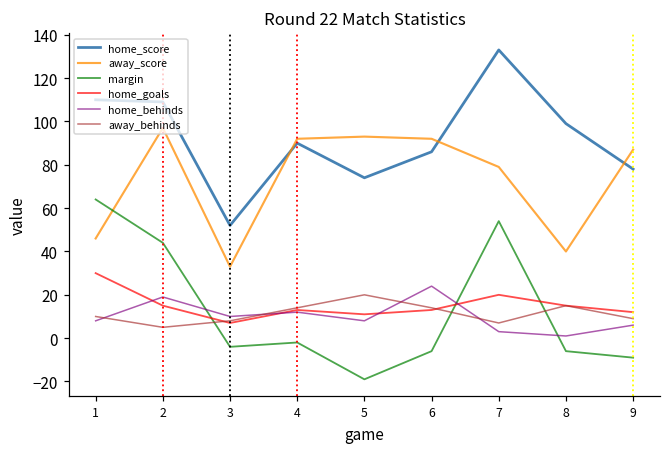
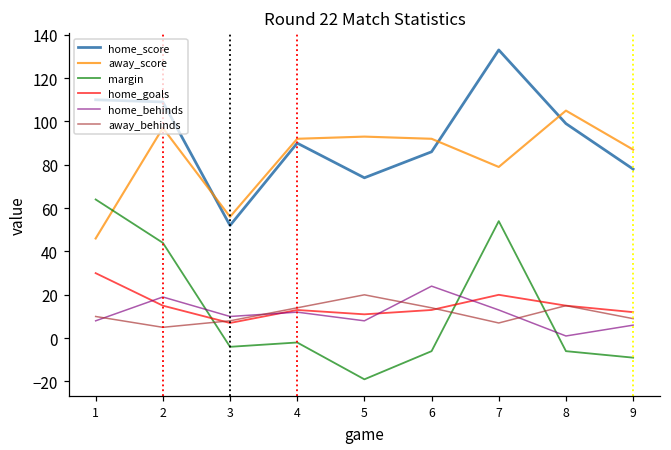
away_score, 3: 33 -> 56
home_behinds, 7: 3 -> 13
away_score, 8: 40 -> 105
